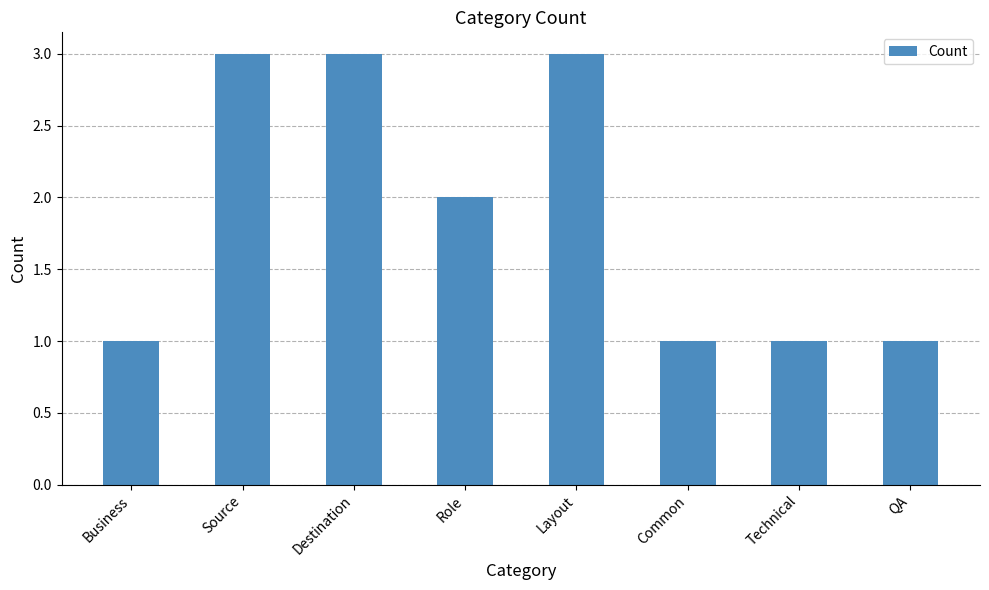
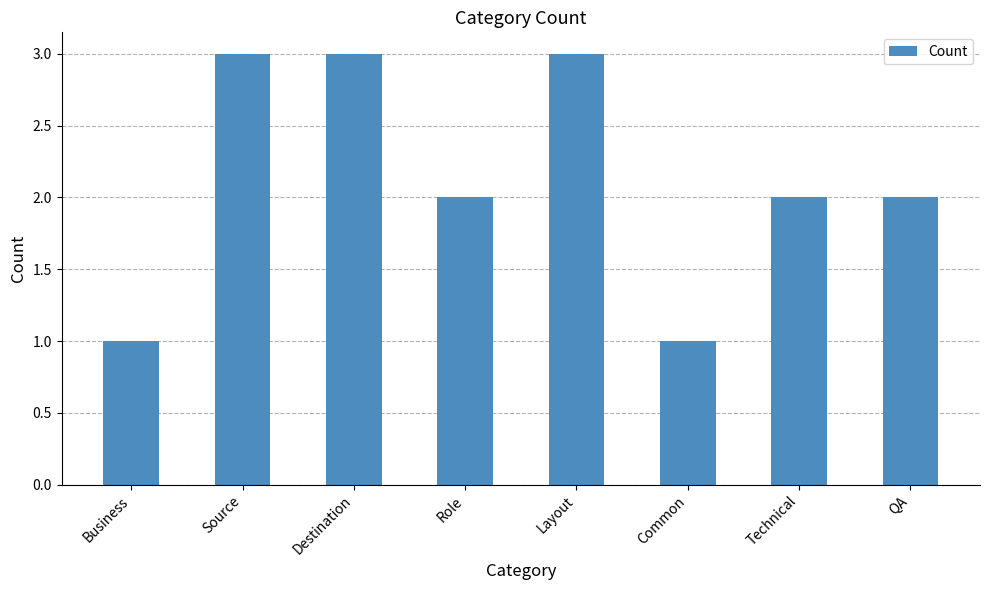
Technical: 1 -> 2
QA: 1 -> 2
